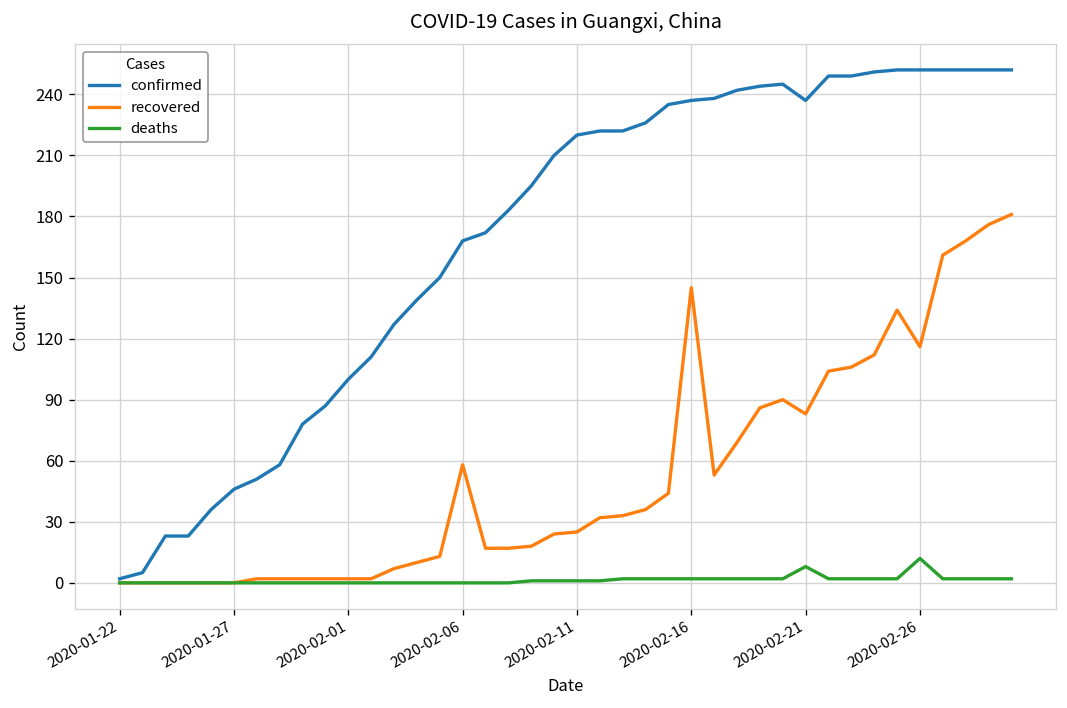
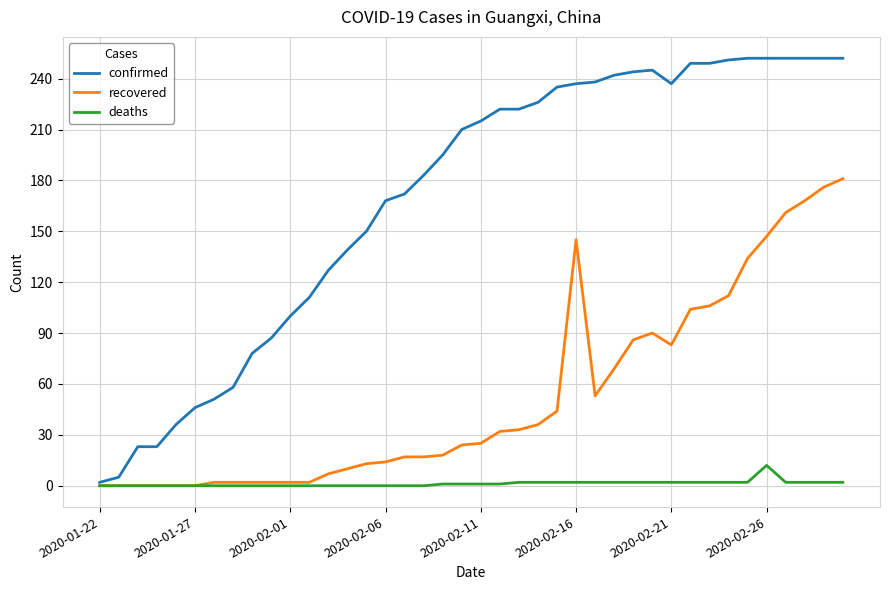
recovered, 2020-02-06: 58 -> 14
confirmed, 2020-02-11: 220 -> 215
deaths, 2020-02-21: 8 -> 2
recovered, 2020-02-26: 116 -> 147
